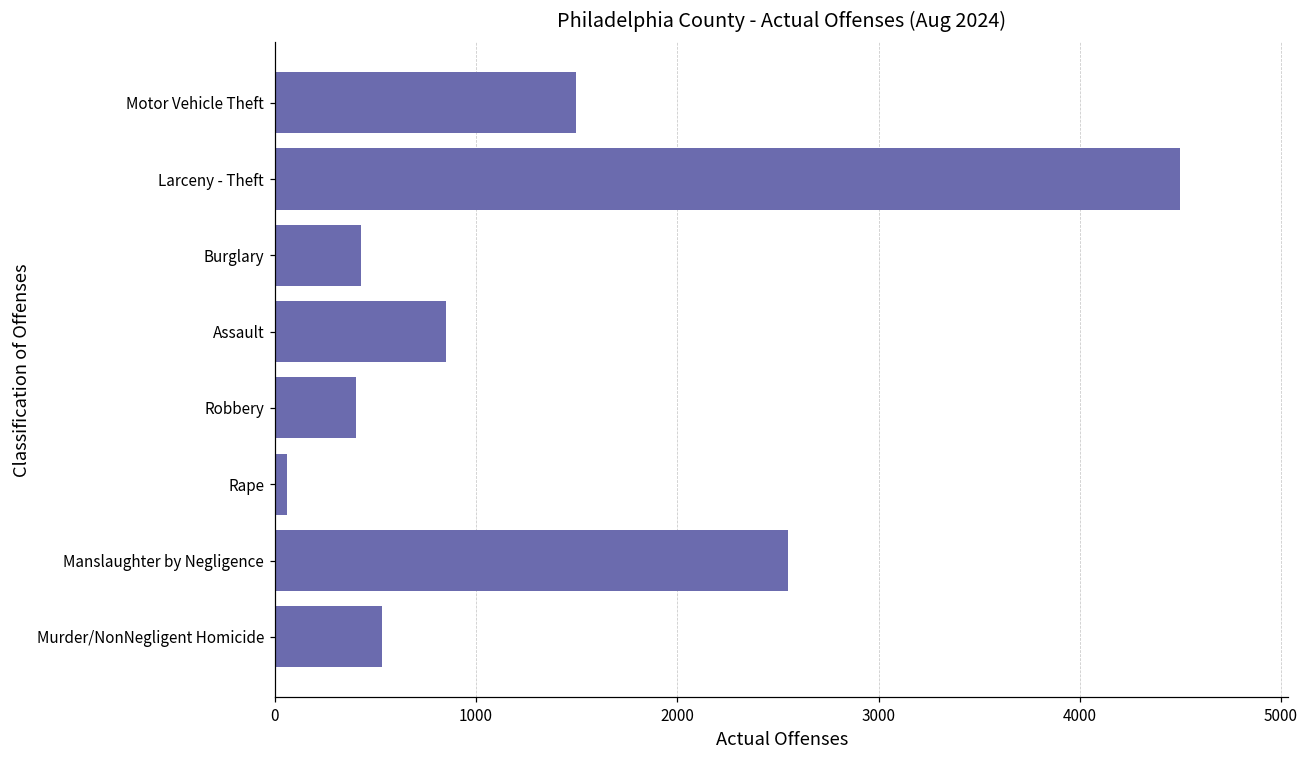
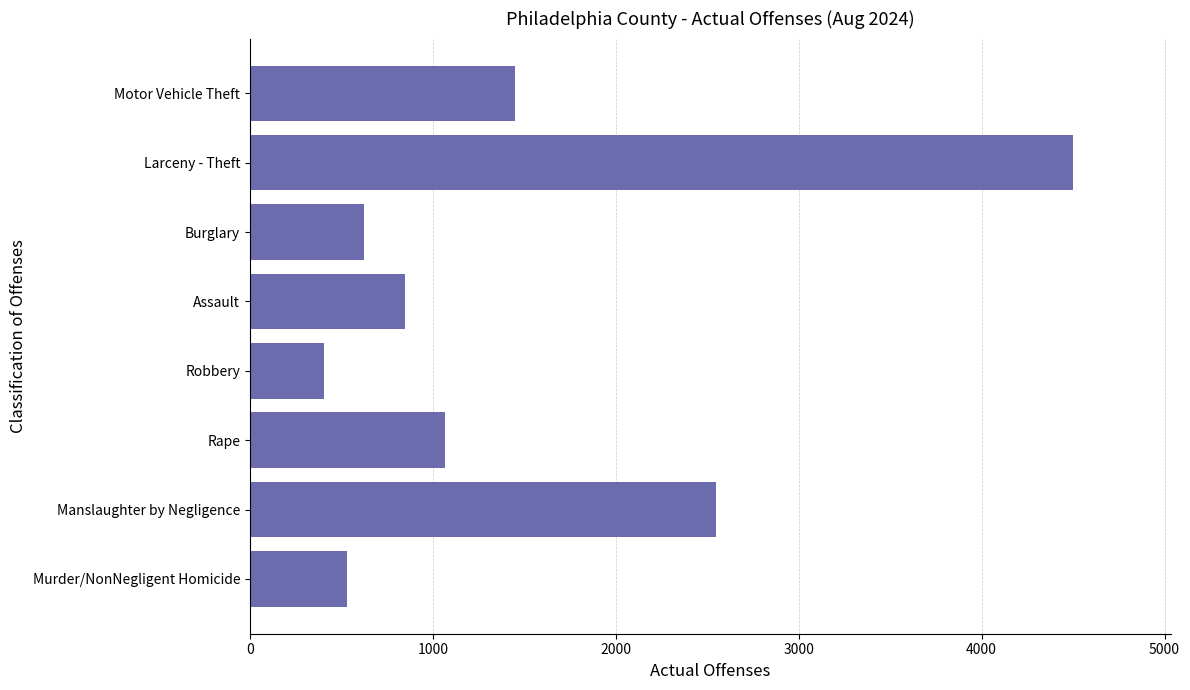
Motor Vehicle Theft: 1500 -> 1450
Burglary: 430 -> 620
Rape: 60 -> 1070
